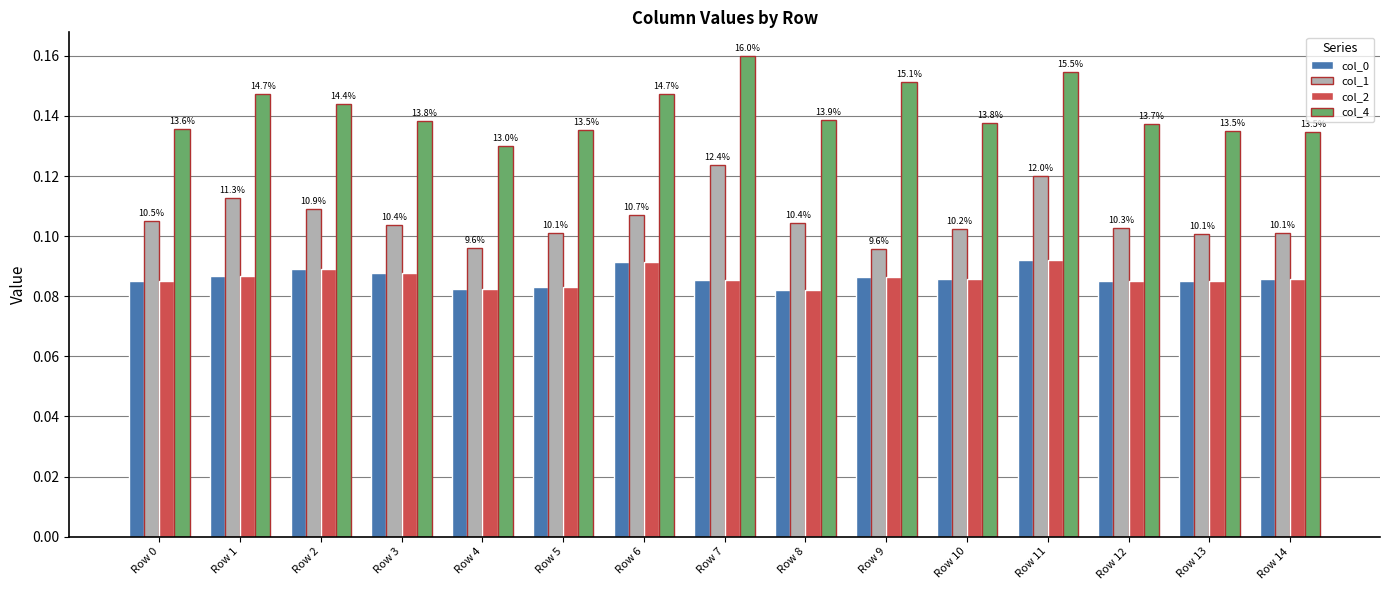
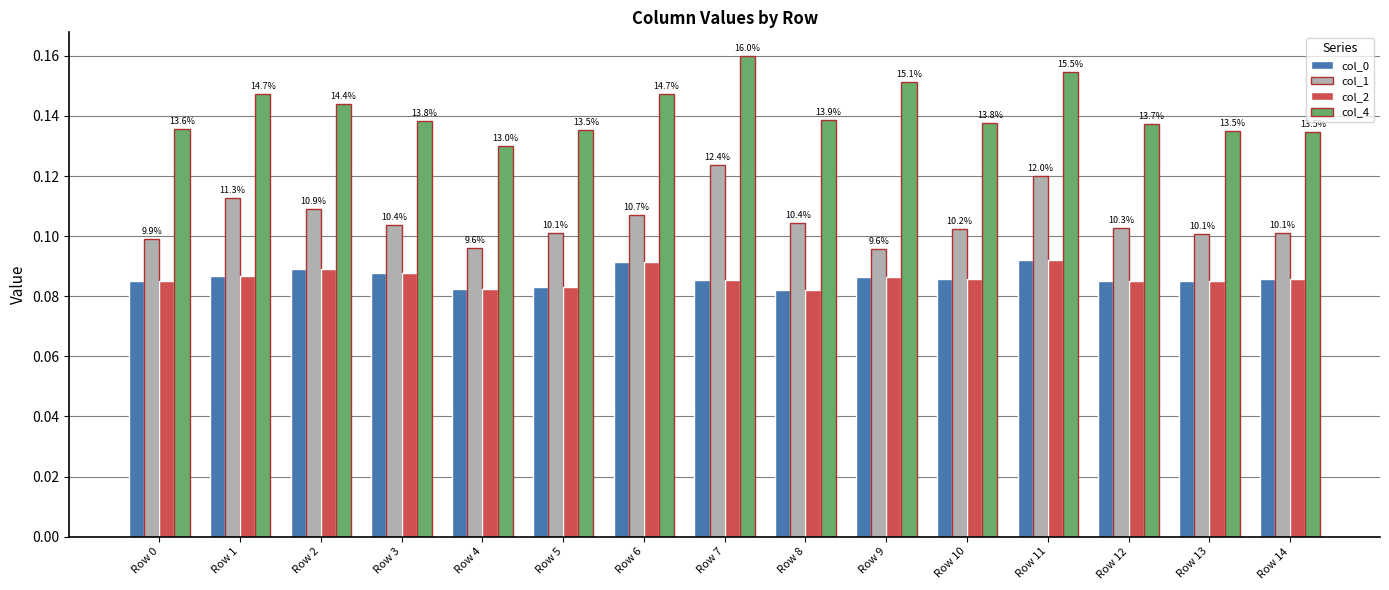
col_1, Row 0: 10.5% -> 9.9%
